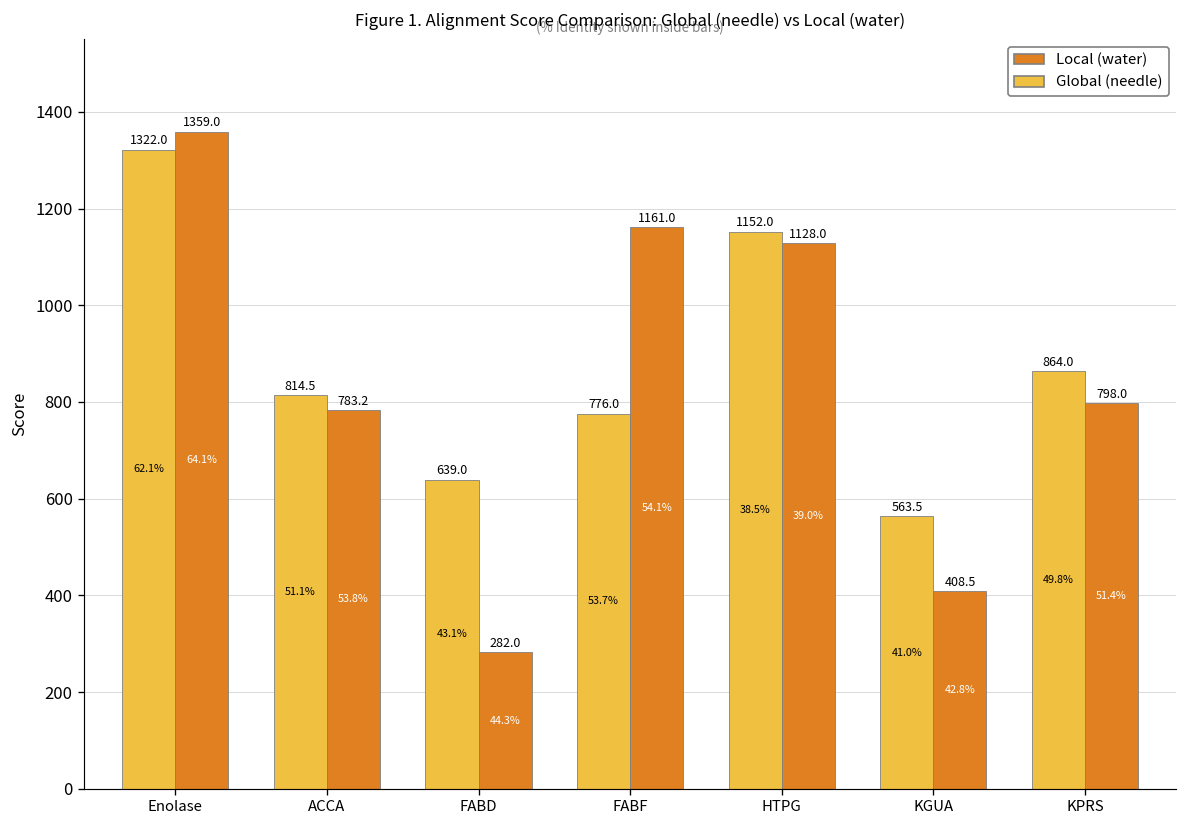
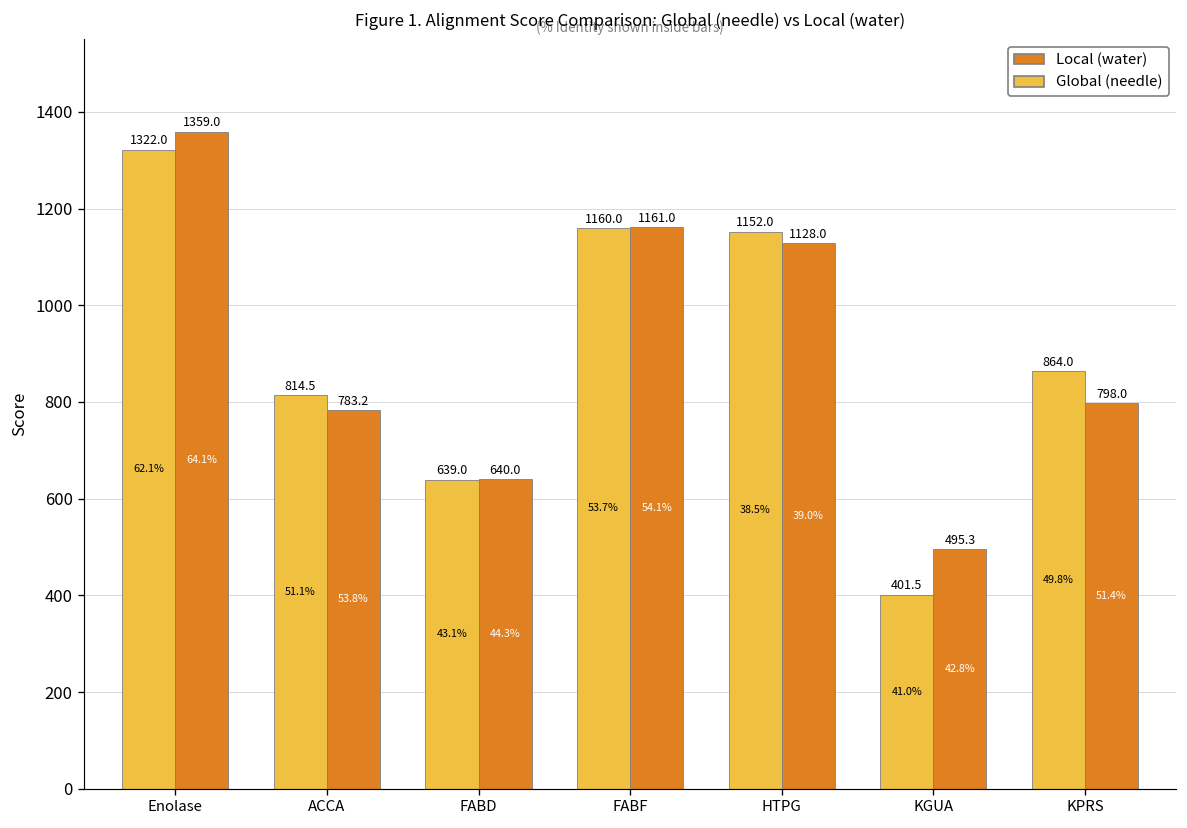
Local (water), FABD: 282.0 -> 640.0
Global (needle), FABF: 776.0 -> 1160.0
Global (needle), KGUA: 563.5 -> 401.5
Local (water), KGUA: 408.5 -> 495.3
